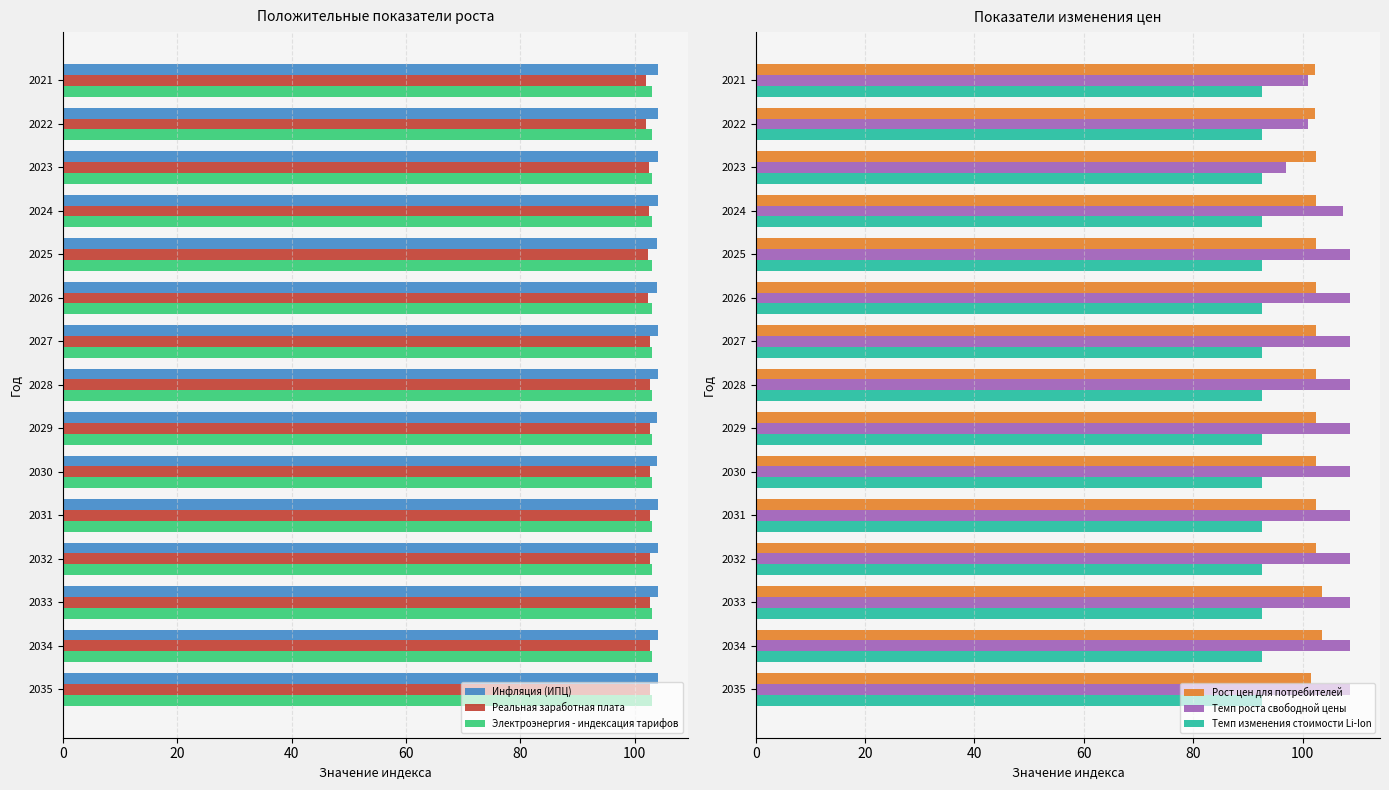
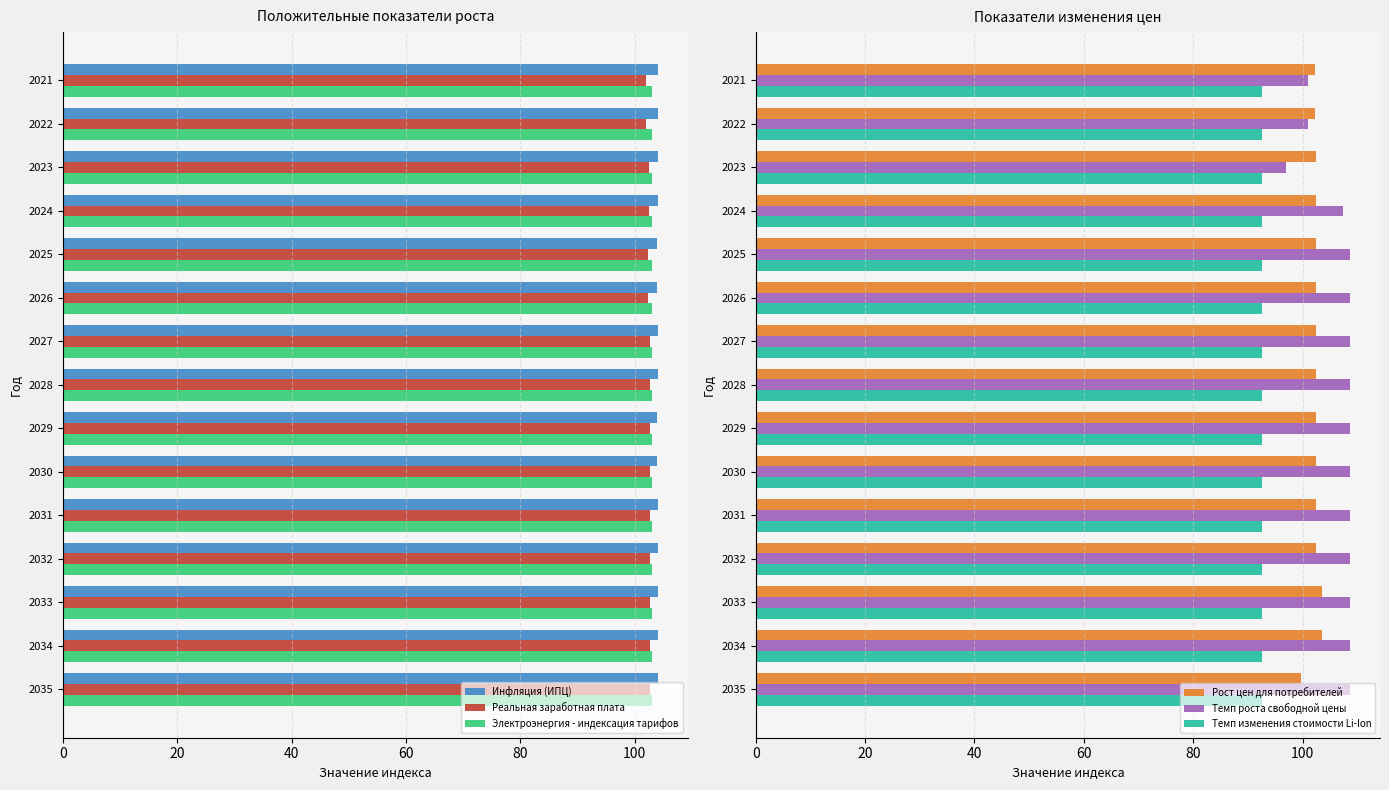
Показатели изменения цен, Рост цен для потребителей, 2035: 102 -> 100
